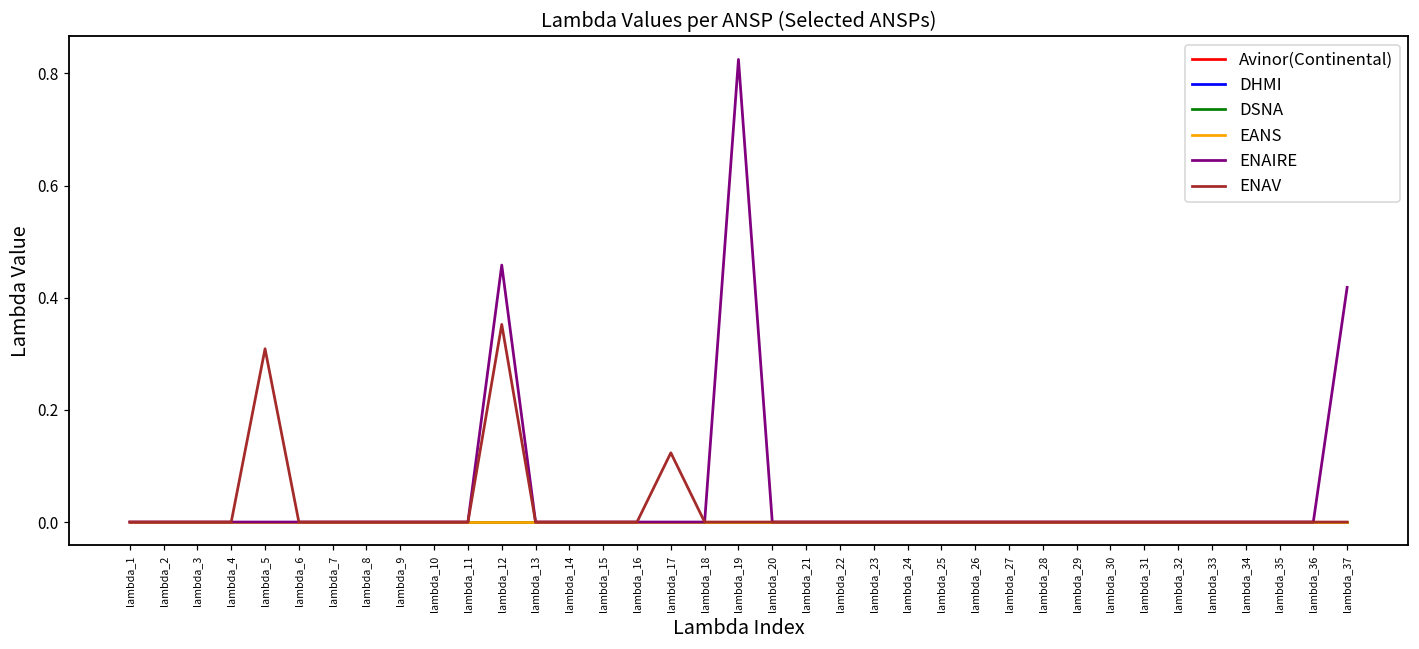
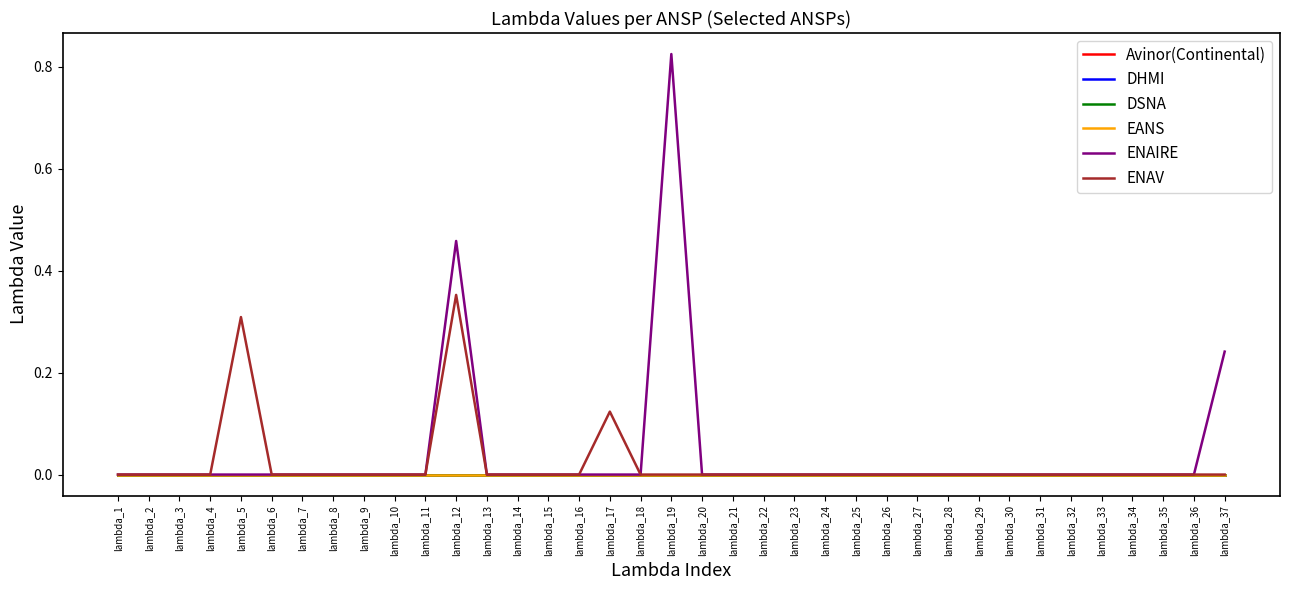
ENAIRE, lambda_37: 0.42 -> 0.24
